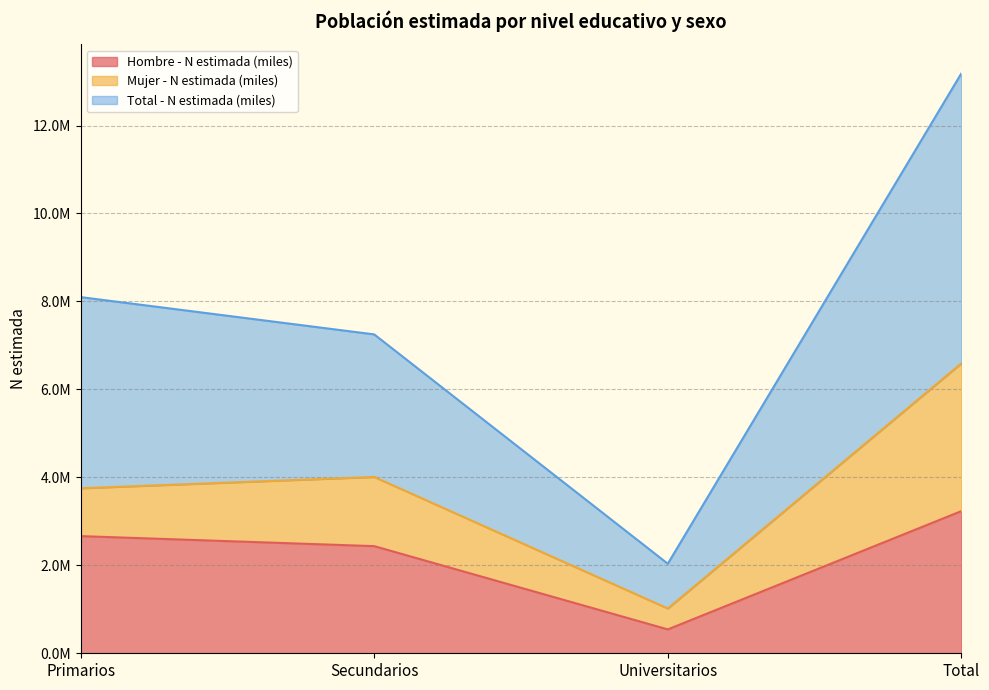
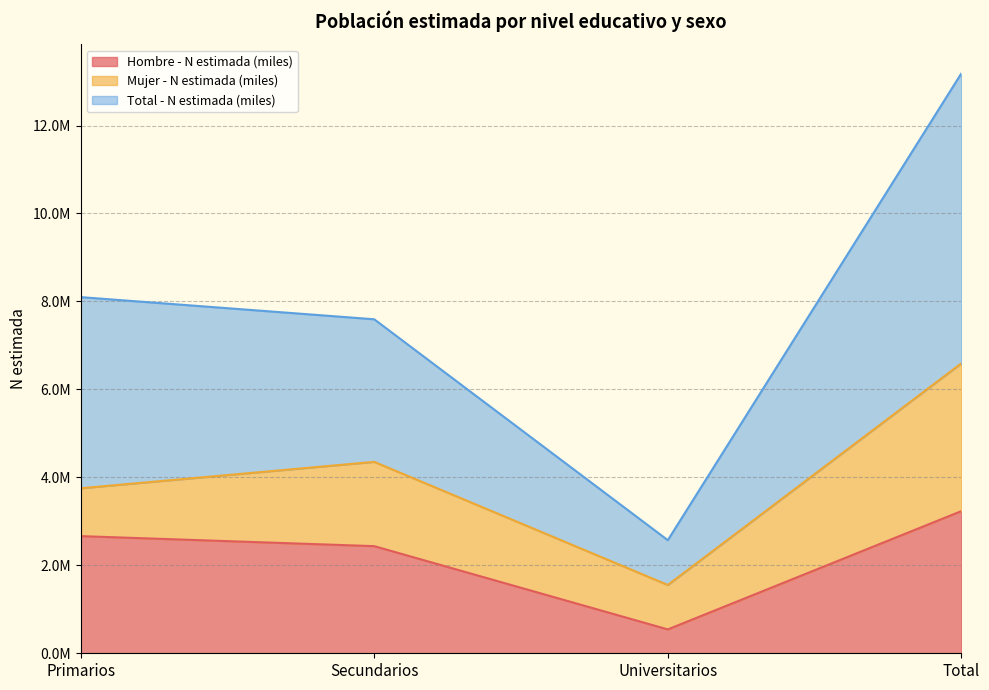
Mujer - N estimada (miles), Secundarios: 1600000 -> 1900000
Mujer - N estimada (miles), Universitarios: 500000 -> 1000000
